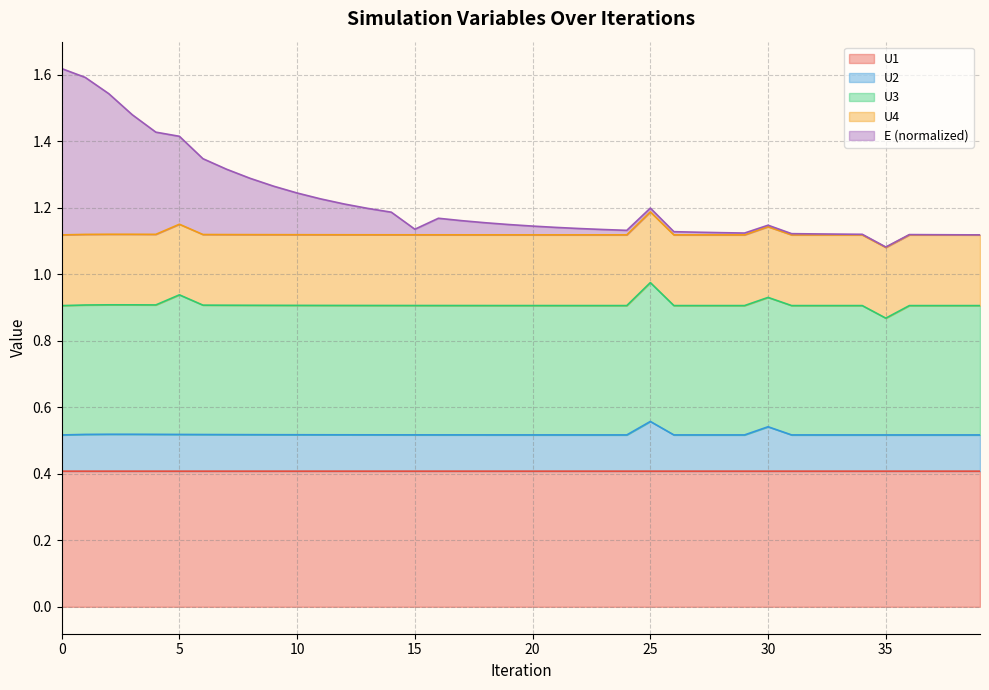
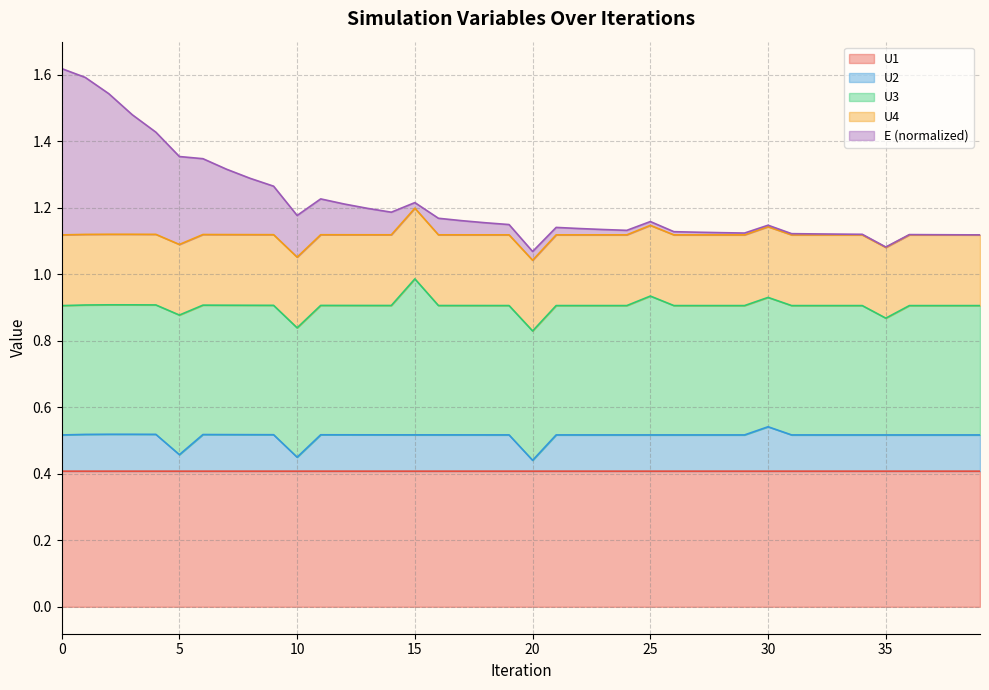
U2, 5: 0.11 -> 0.05
U2, 10: 0.11 -> 0.04
U3, 15: 0.39 -> 0.47
U2, 20: 0.11 -> 0.03
U2, 25: 0.15 -> 0.11
